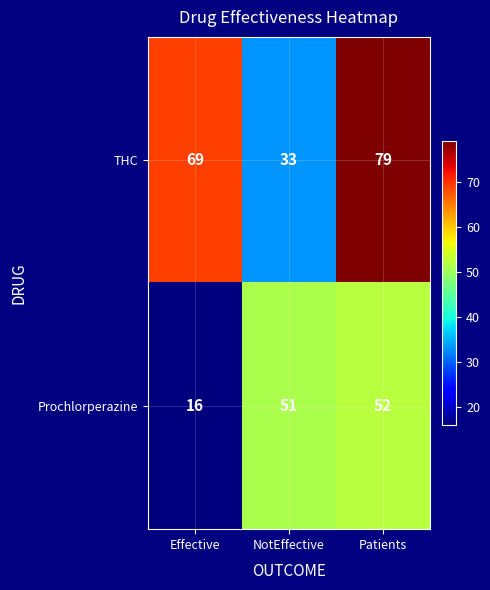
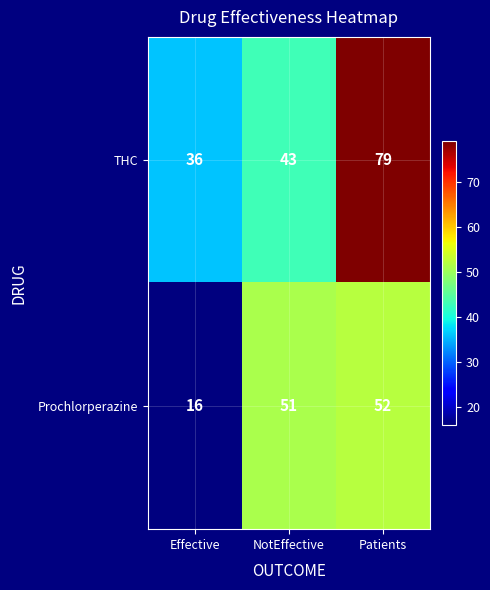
THC, Effective: 69 -> 36
THC, NotEffective: 33 -> 43
